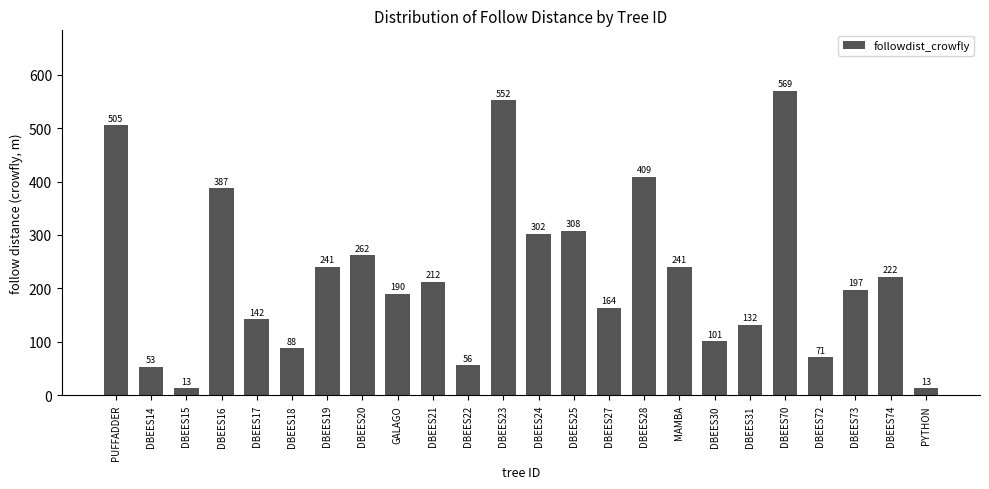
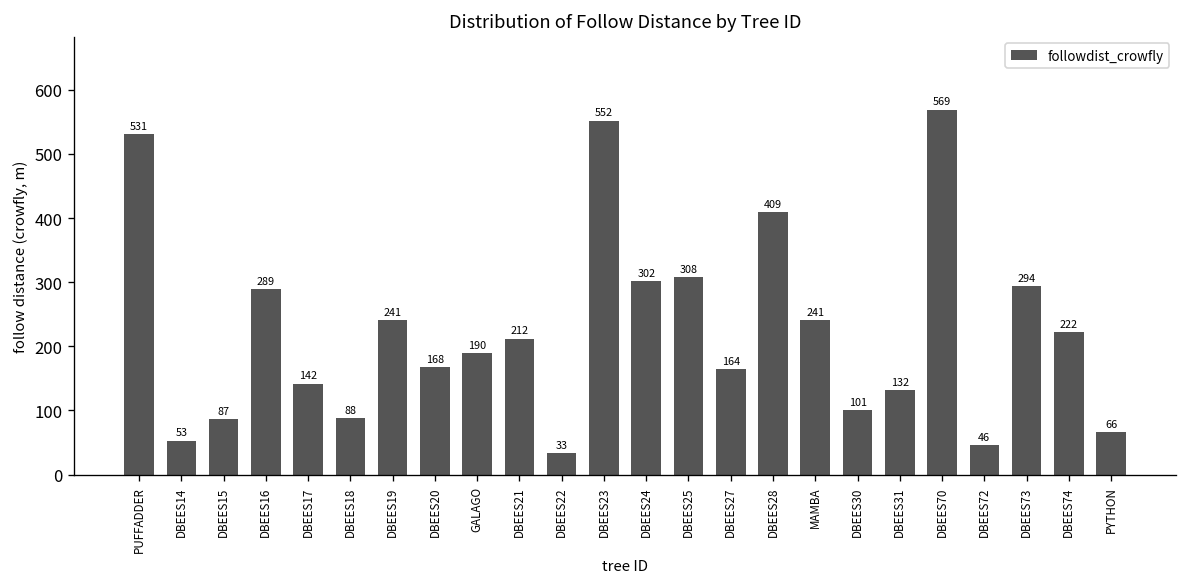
PUFFADDER: 505 -> 531
DBEES15: 13 -> 87
DBEES16: 387 -> 289
DBEES20: 262 -> 168
DBEES22: 56 -> 33
DBEES72: 71 -> 46
DBEES73: 197 -> 294
PYTHON: 13 -> 66
